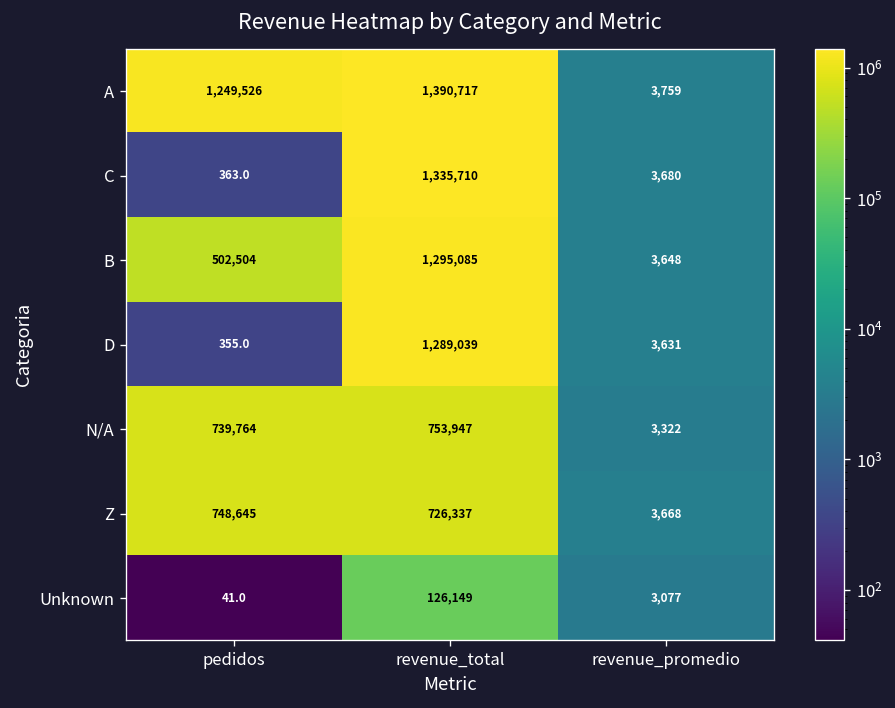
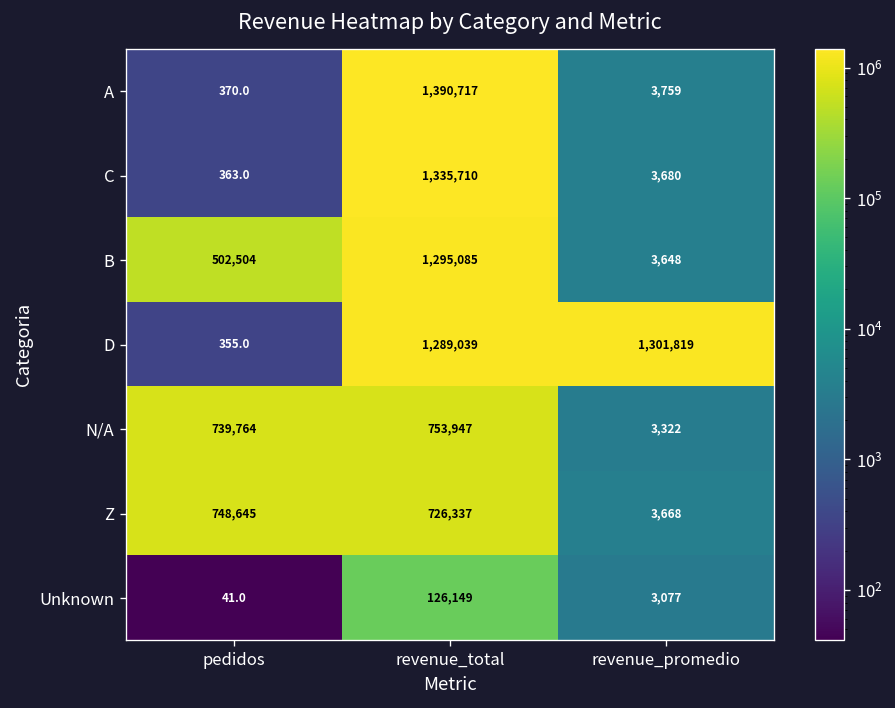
A, pedidos: 1,249,526 -> 370.0
D, revenue_promedio: 3,631 -> 1,301,819
